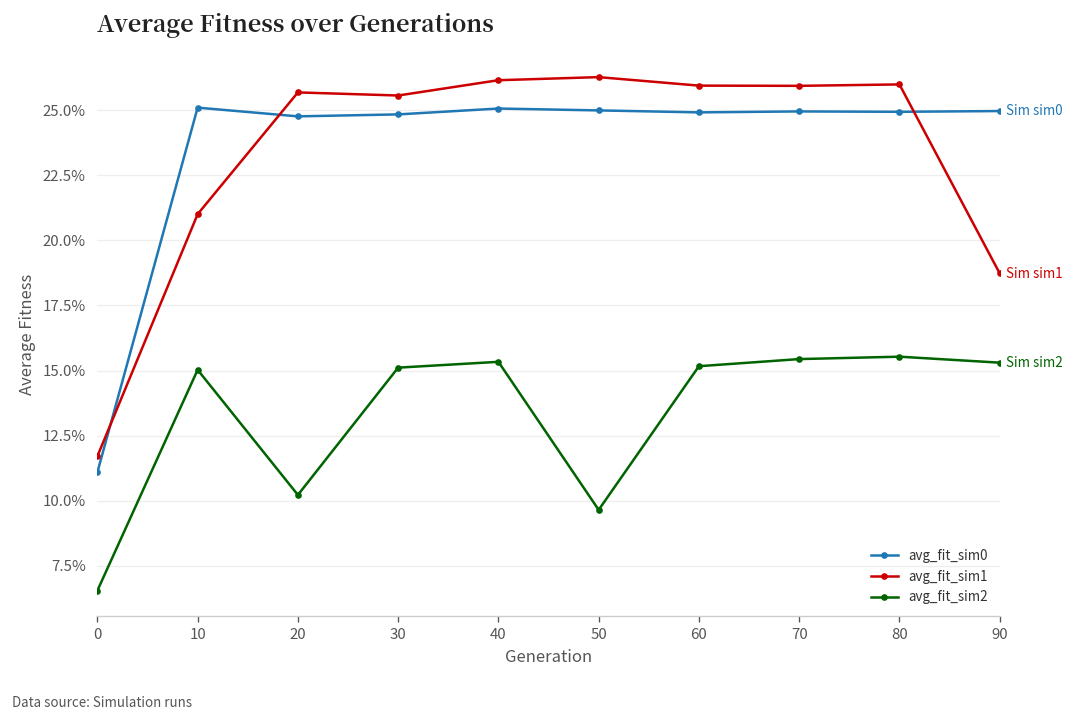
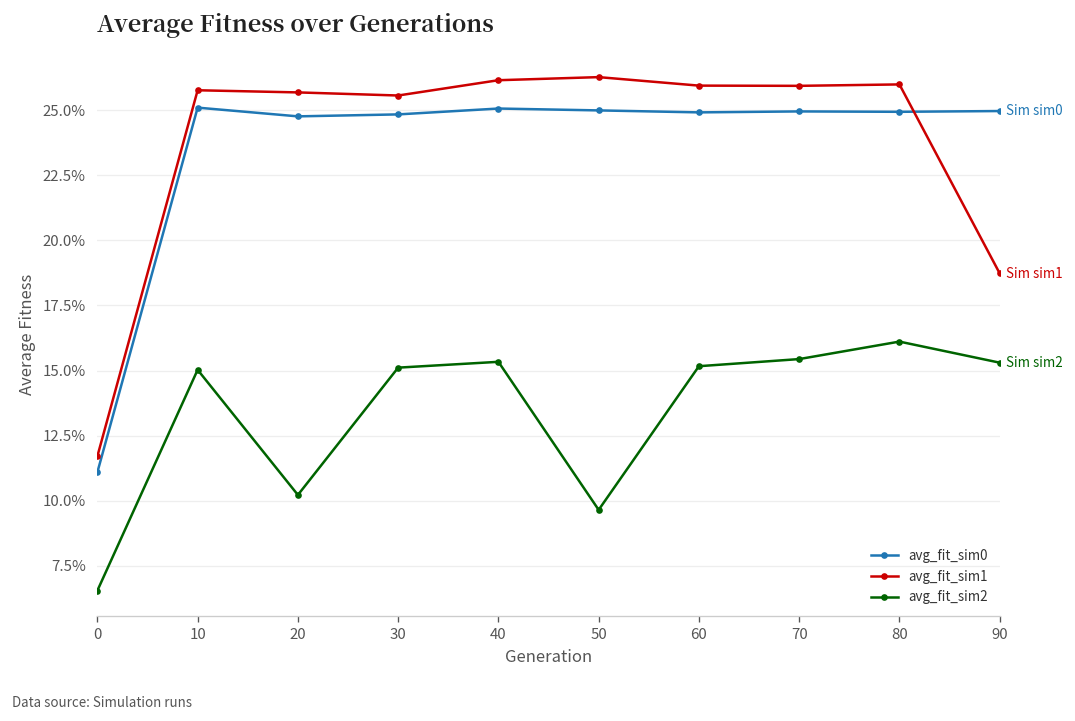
avg_fit_sim1, 10: 21.0% -> 25.8%
avg_fit_sim2, 80: 15.5% -> 16.1%
